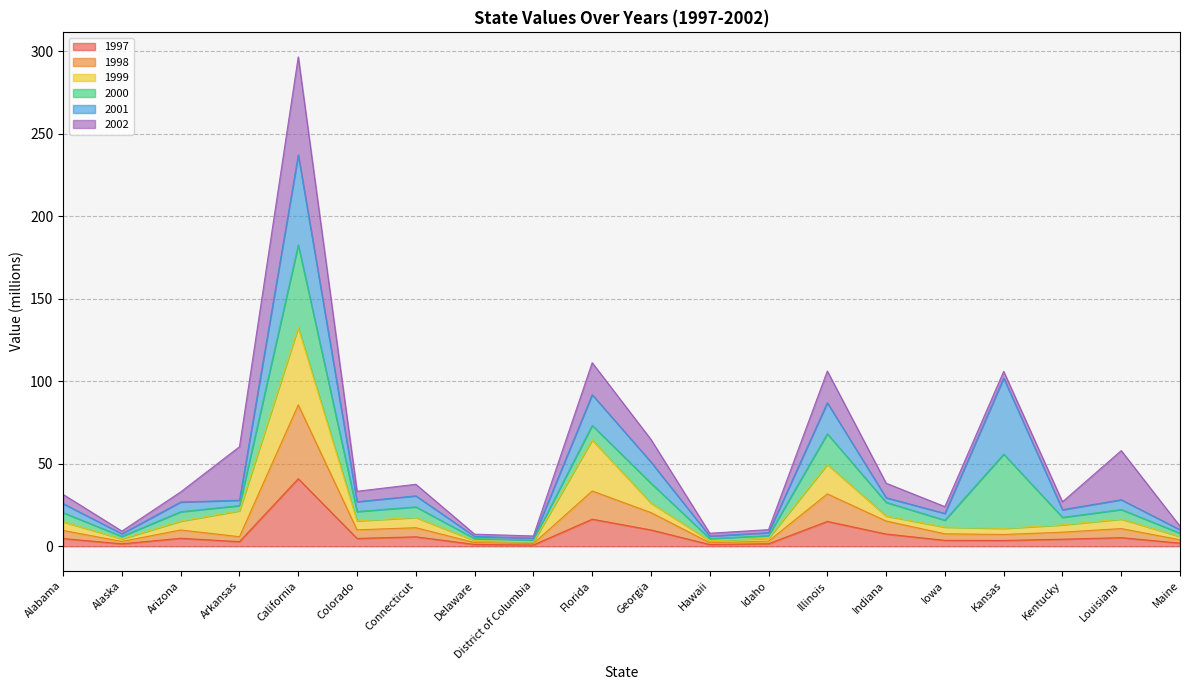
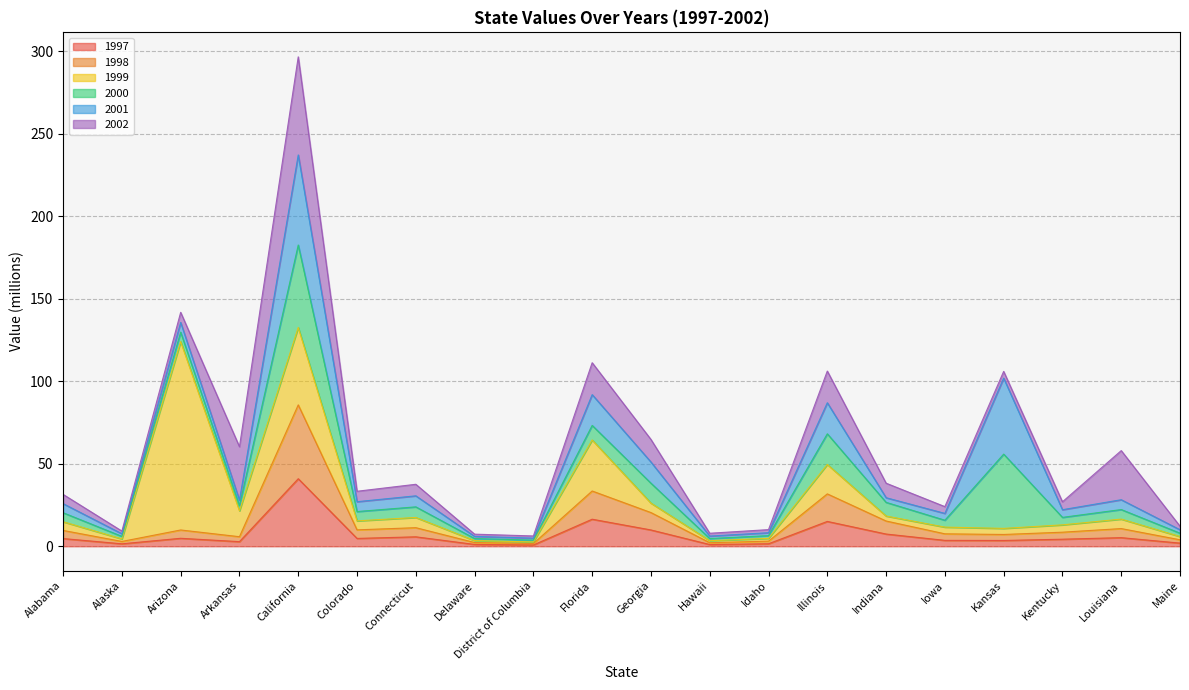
1999, Arizona: 5 -> 114
